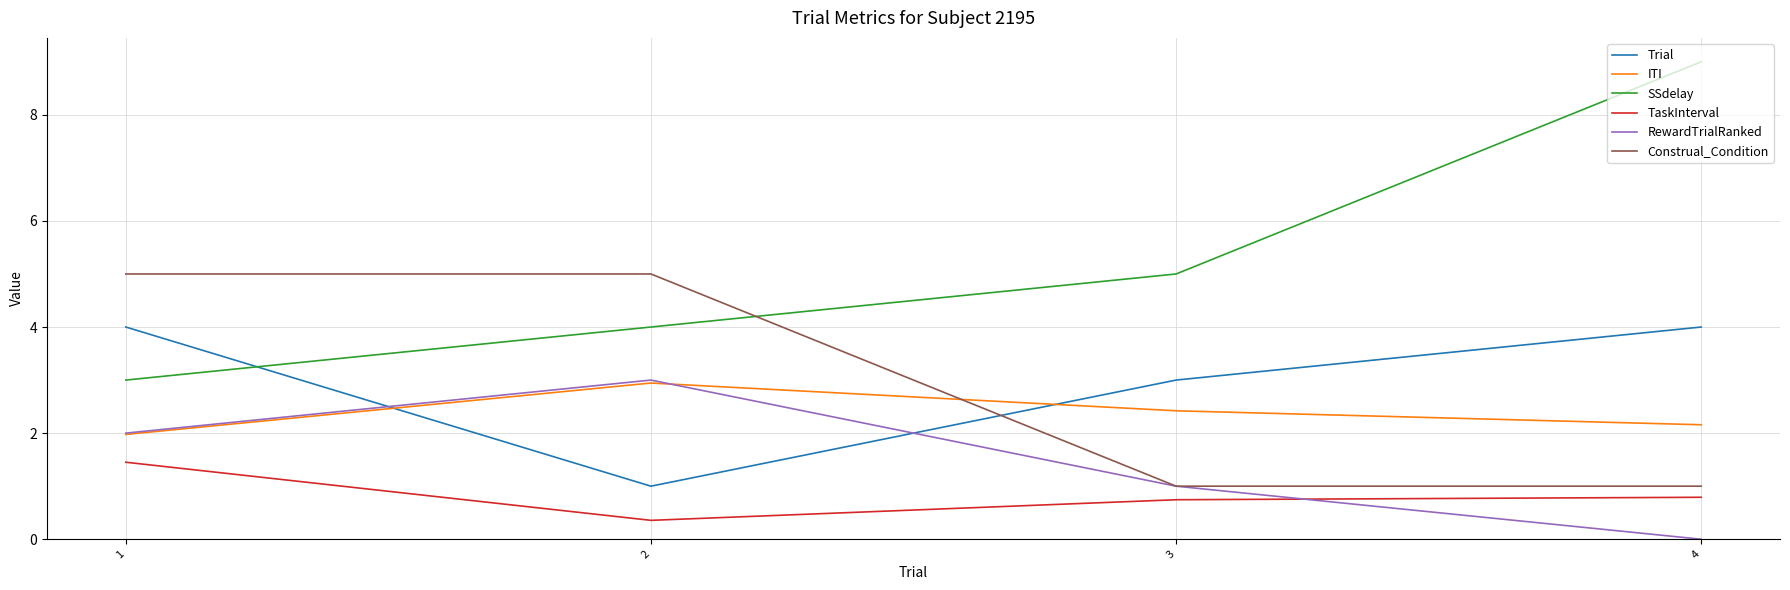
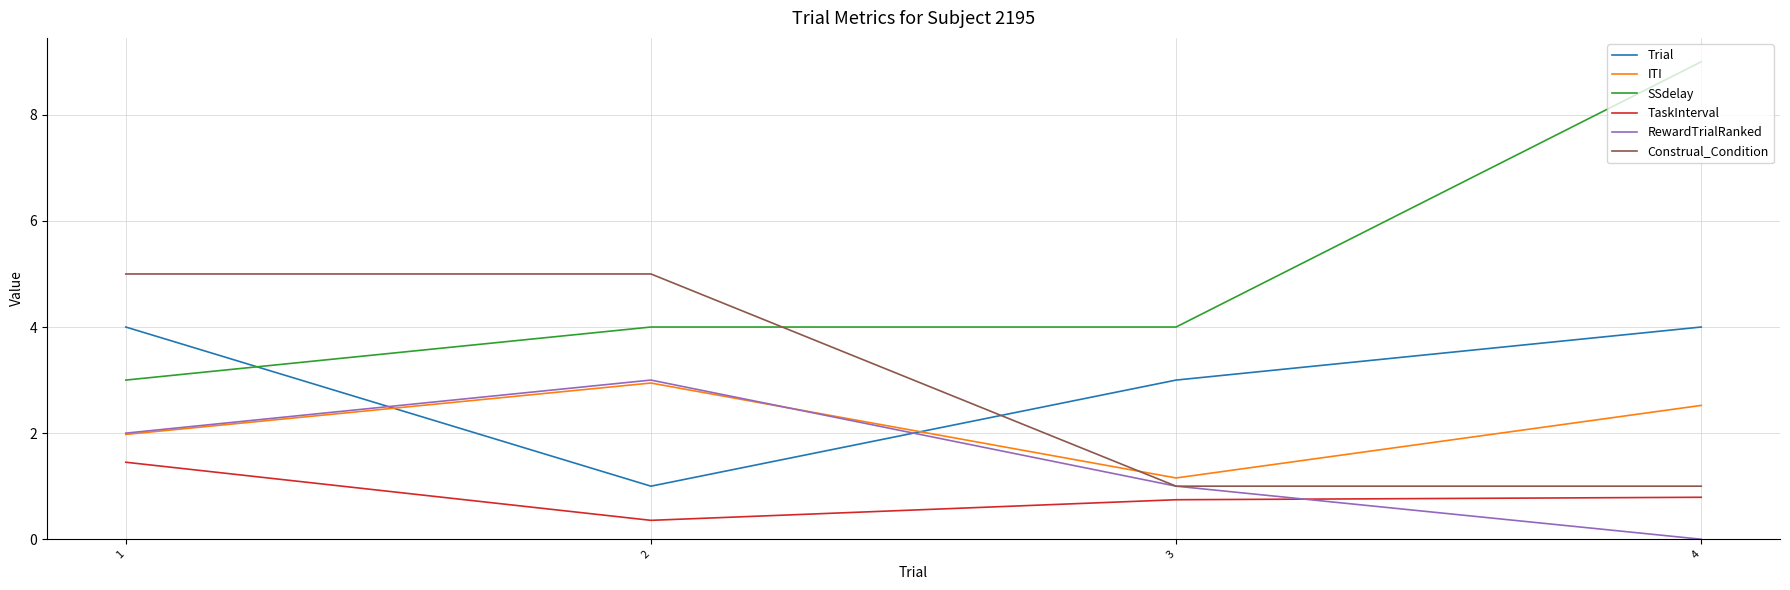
ITI, 3: 2.4 -> 1.2
SSdelay, 3: 5 -> 4
ITI, 4: 2.2 -> 2.5
